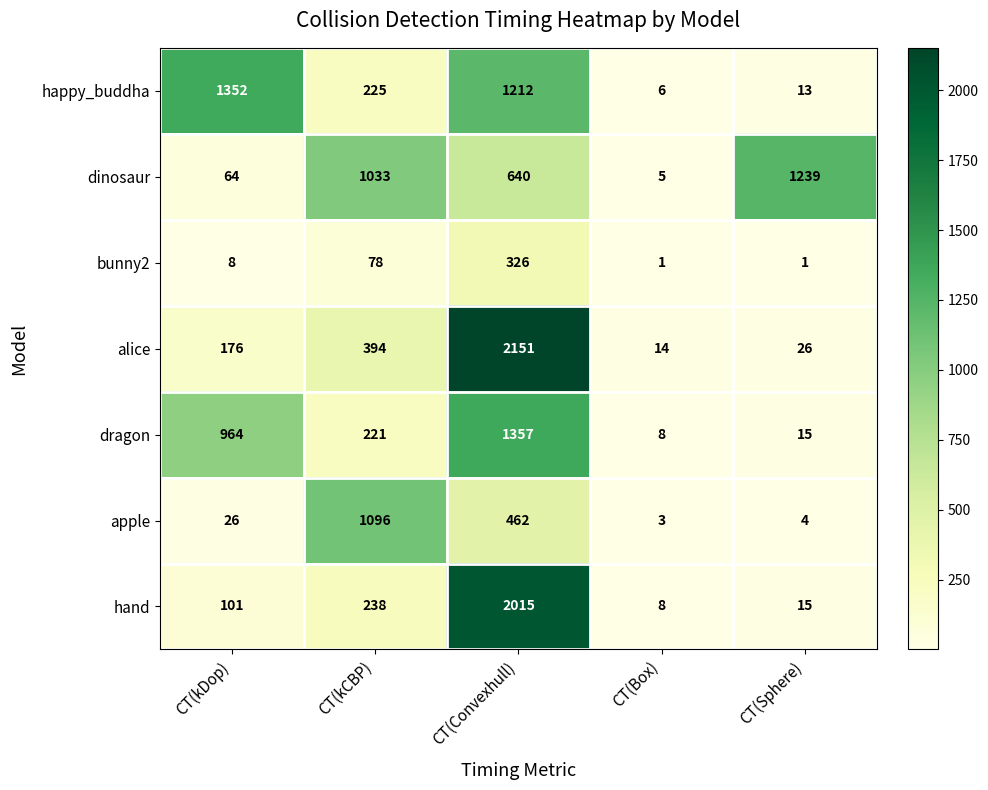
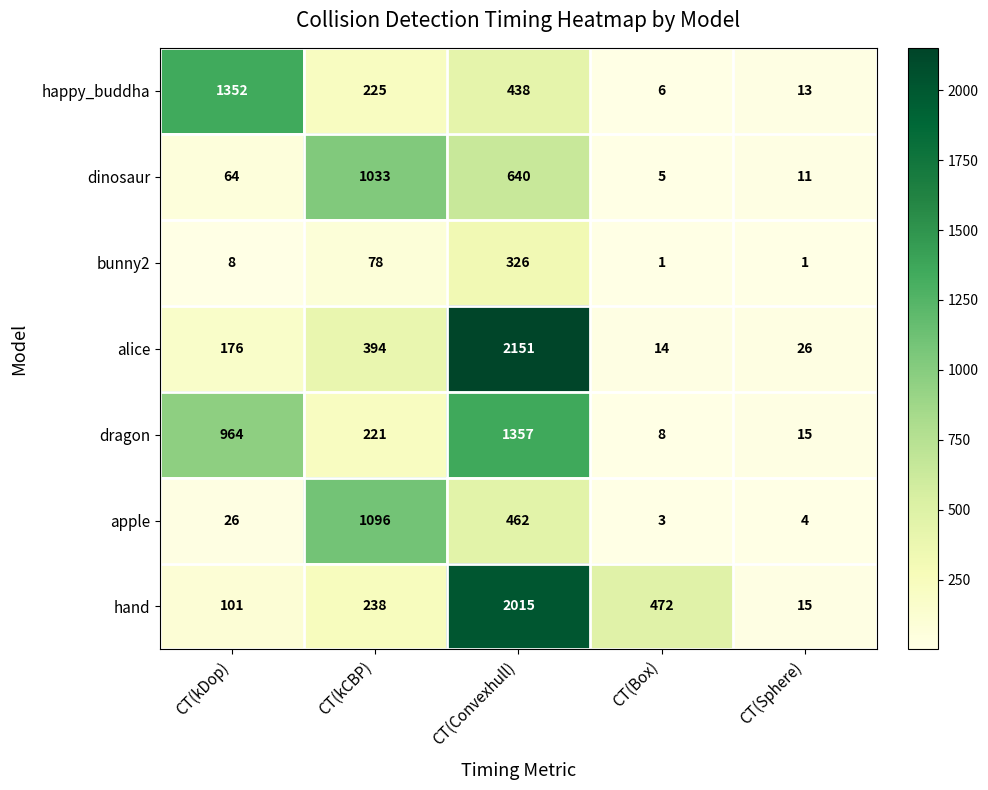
happy_buddha, CT(Convexhull): 1212 -> 438
dinosaur, CT(Sphere): 1239 -> 11
hand, CT(Box): 8 -> 472
